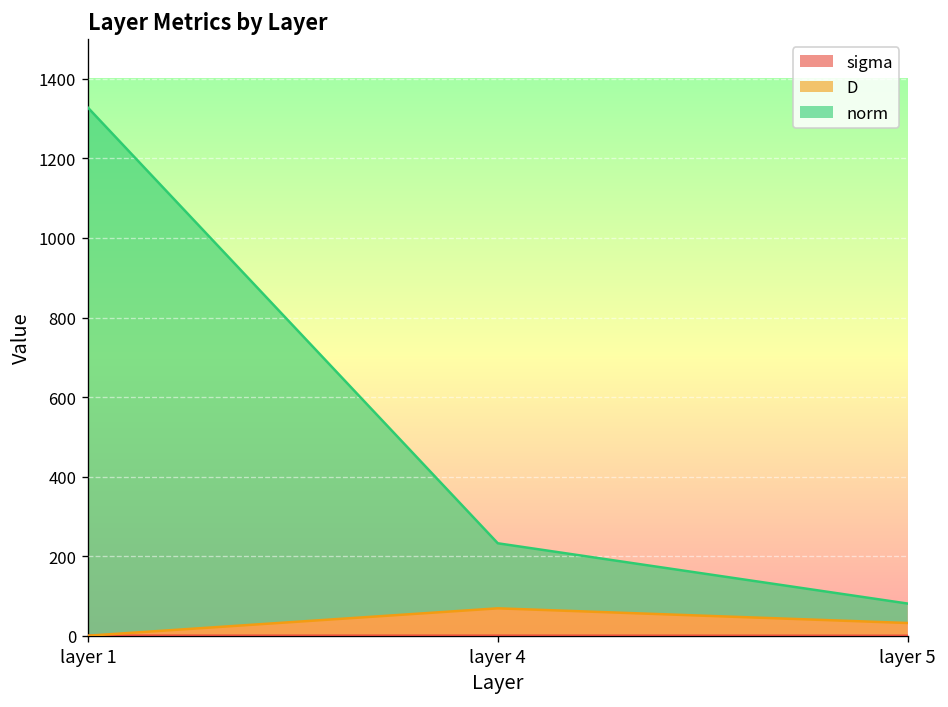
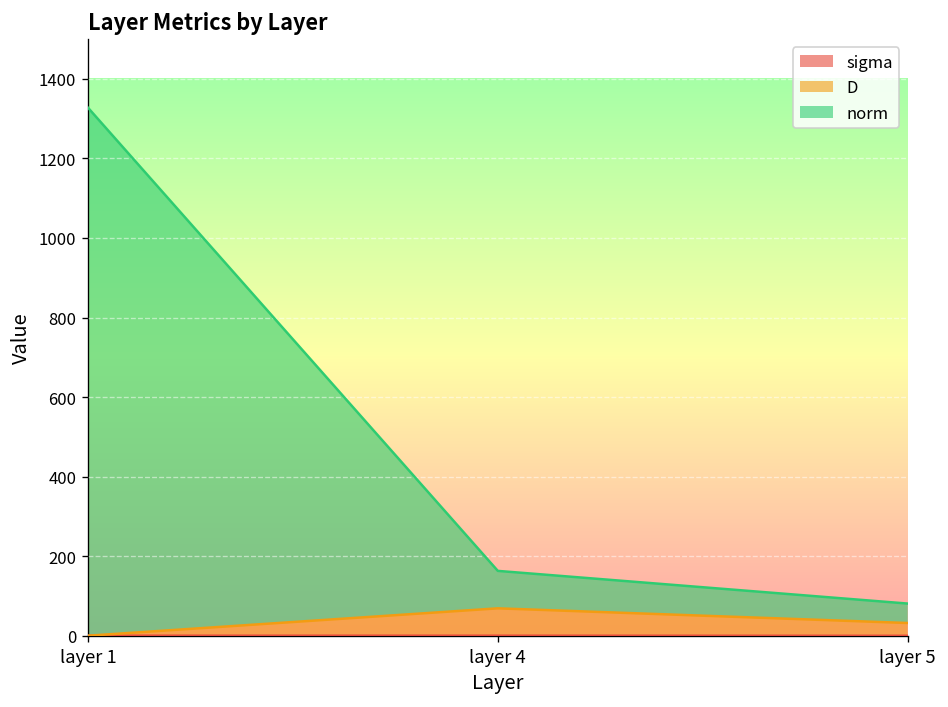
norm, layer 4: 160 -> 90
